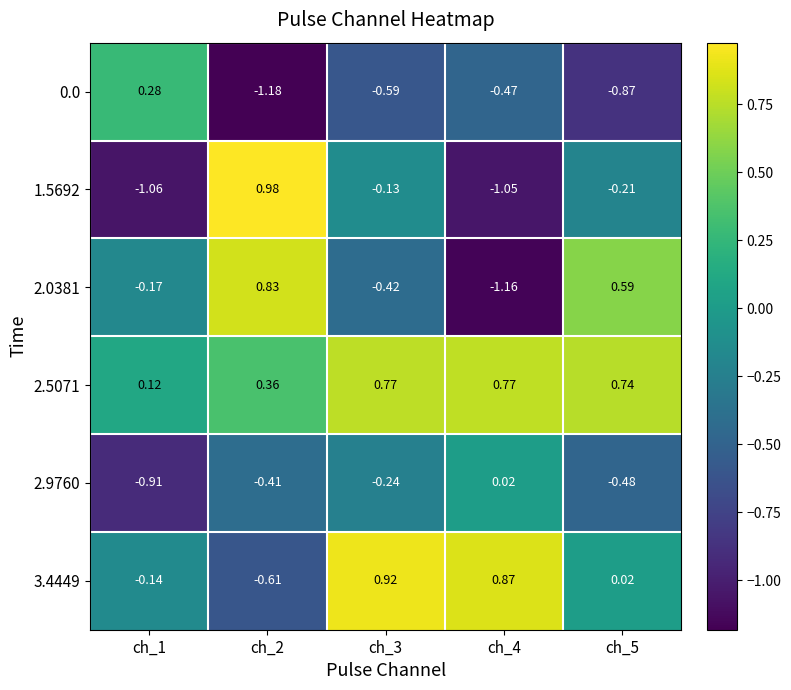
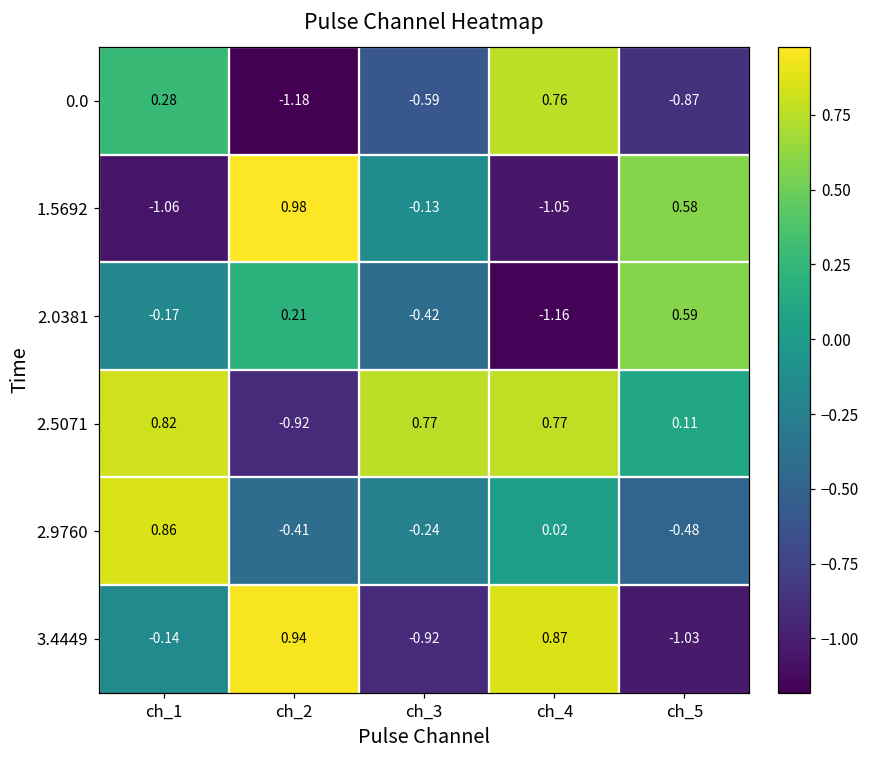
0.0, ch_4: -0.47 -> 0.76
1.5692, ch_5: -0.21 -> 0.58
2.0381, ch_2: 0.83 -> 0.21
2.5071, ch_1: 0.12 -> 0.82
2.5071, ch_2: 0.36 -> -0.92
2.5071, ch_5: 0.74 -> 0.11
2.9760, ch_1: -0.91 -> 0.86
3.4449, ch_2: -0.61 -> 0.94
3.4449, ch_3: 0.92 -> -0.92
3.4449, ch_5: 0.02 -> -1.03
